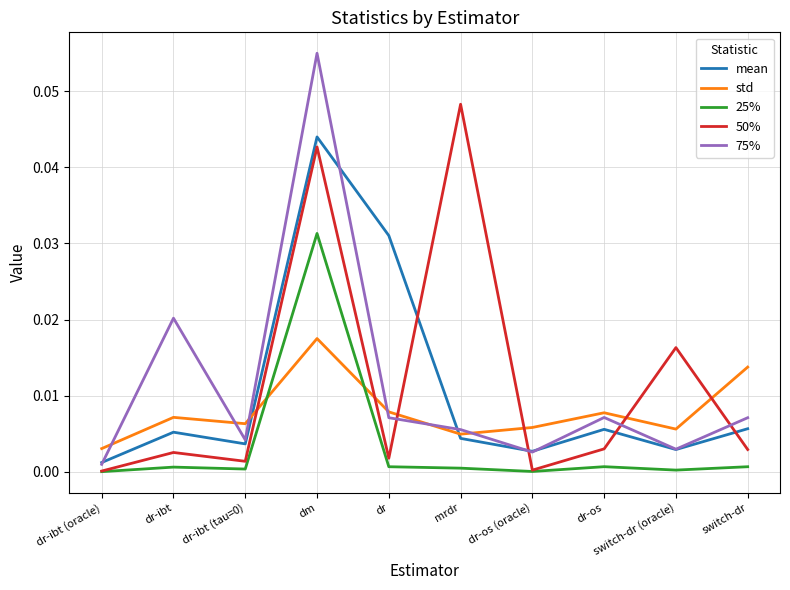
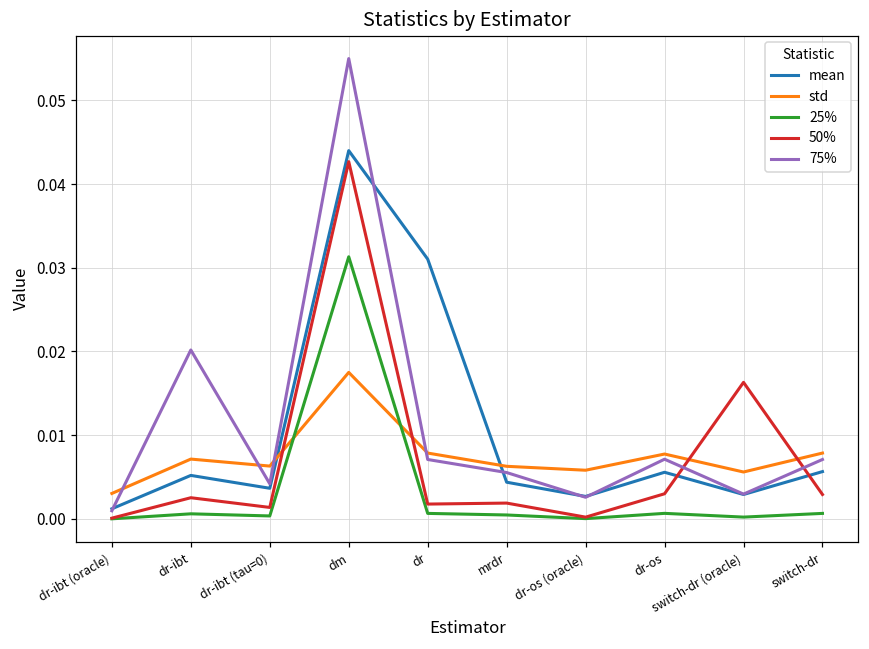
std, mrdr: 0.005 -> 0.006
50%, mrdr: 0.048 -> 0.002
std, switch-dr: 0.014 -> 0.008
